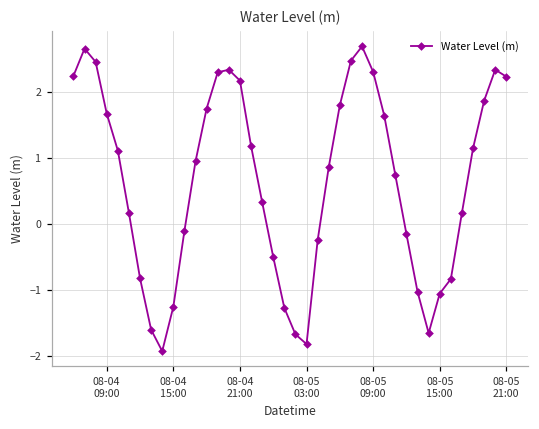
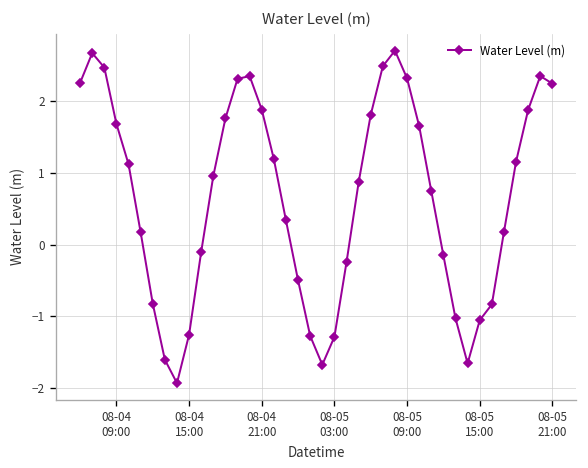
08-04 21:00: 2.2 -> 1.9
08-05 03:00: -1.8 -> -1.3
